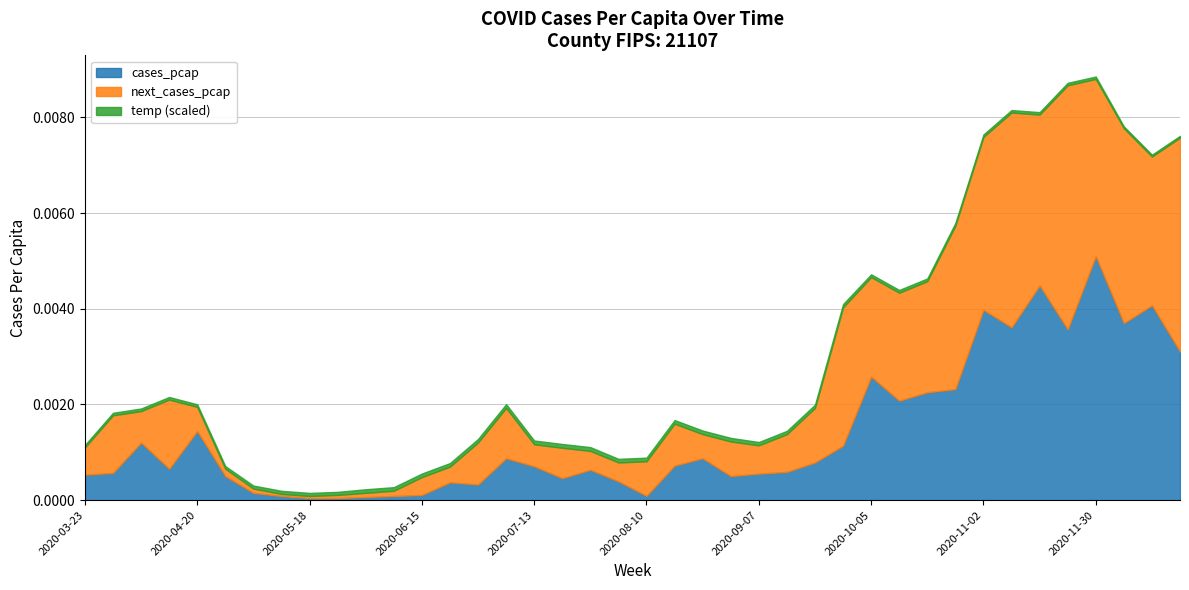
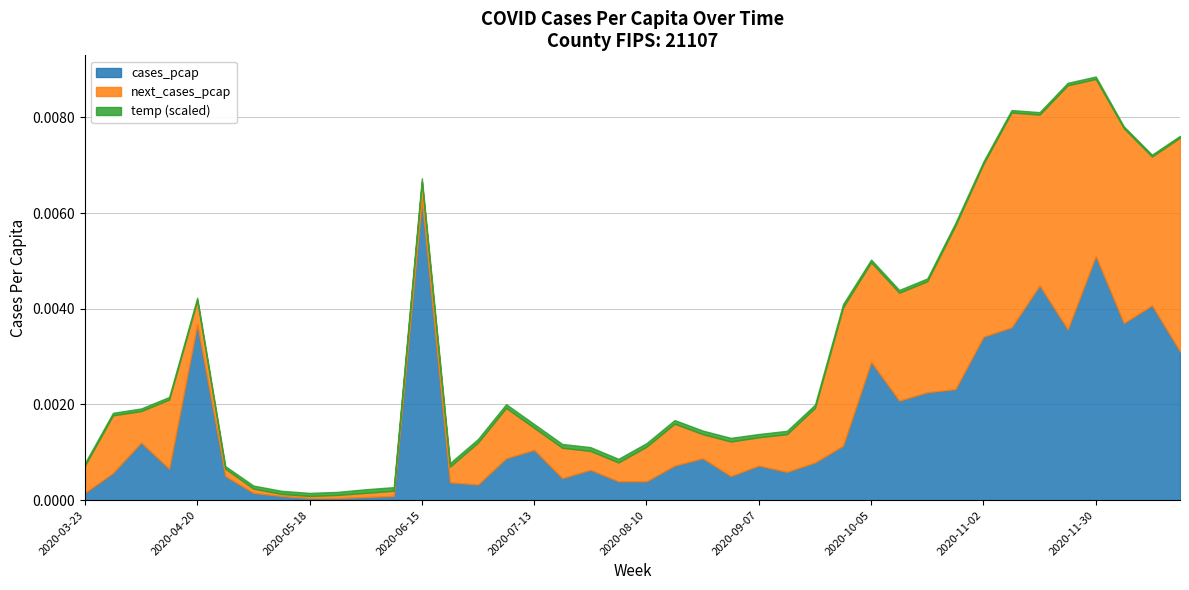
cases_pcap, 2020-03-23: 0.0005 -> 0.0002
cases_pcap, 2020-04-20: 0.0014 -> 0.0037
cases_pcap, 2020-06-15: 0.0001 -> 0.0063
cases_pcap, 2020-07-13: 0.0007 -> 0.0011
cases_pcap, 2020-08-10: 0.0001 -> 0.0004
cases_pcap, 2020-09-07: 0.0006 -> 0.0007
cases_pcap, 2020-10-05: 0.0026 -> 0.0029
cases_pcap, 2020-11-02: 0.0040 -> 0.0034
